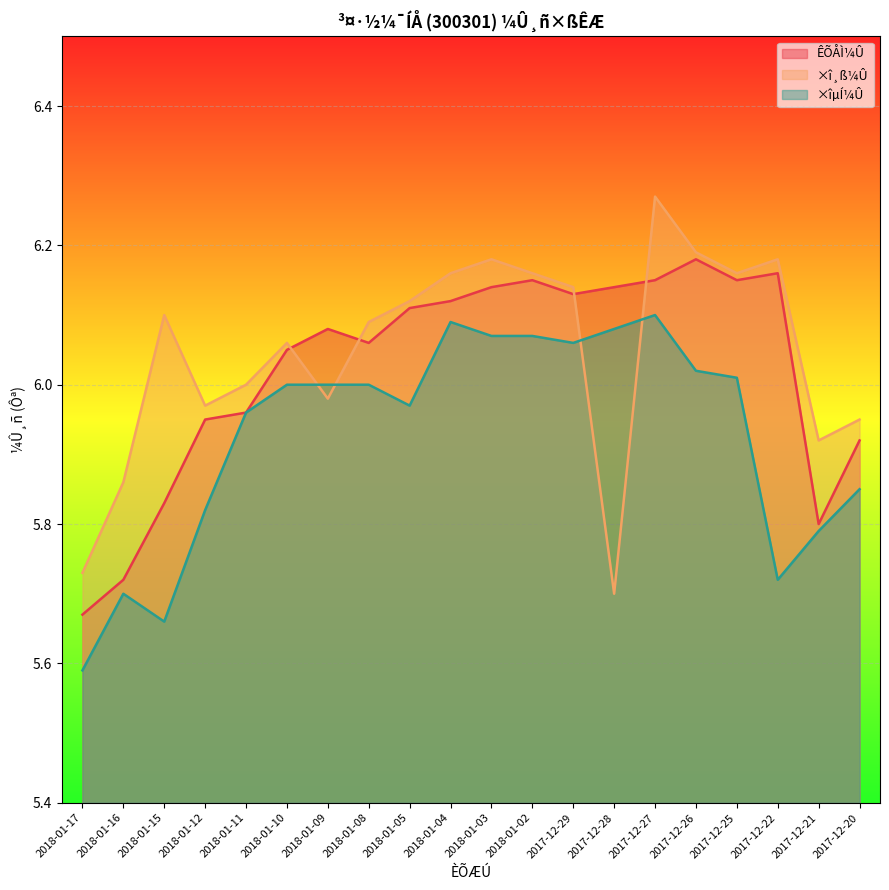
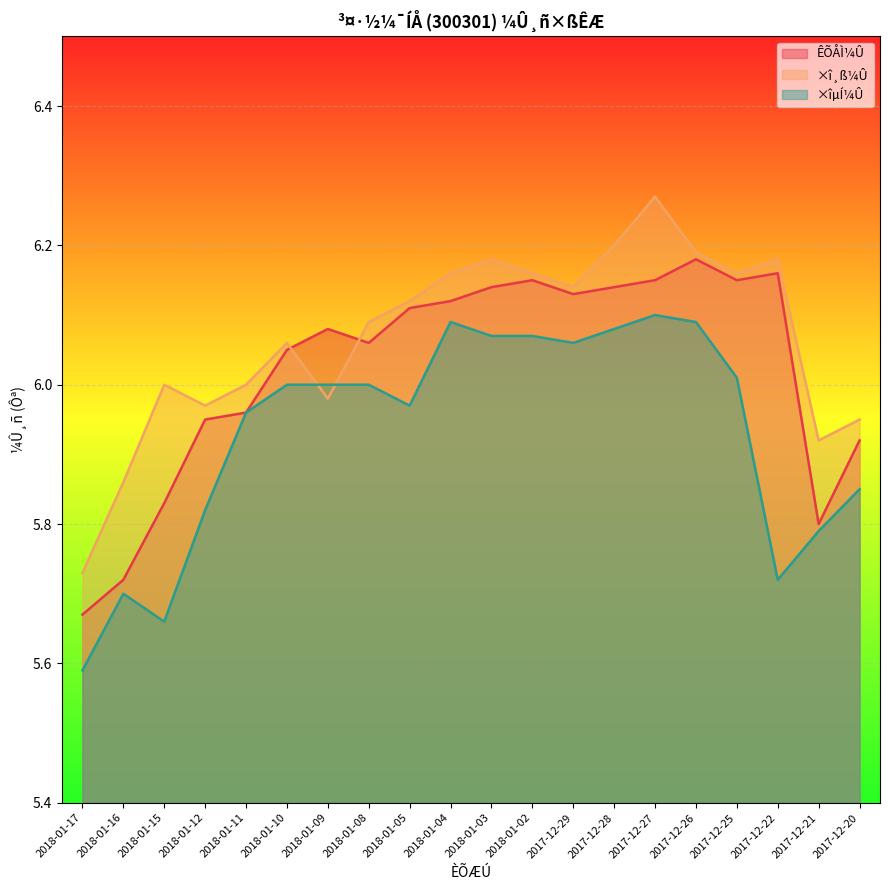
×î¸ß¼Û, 2018-01-15: 6.1 -> 6.0
×î¸ß¼Û, 2017-12-28: 5.7 -> 6.2
×îµÍ¼Û, 2017-12-26: 6.02 -> 6.09
